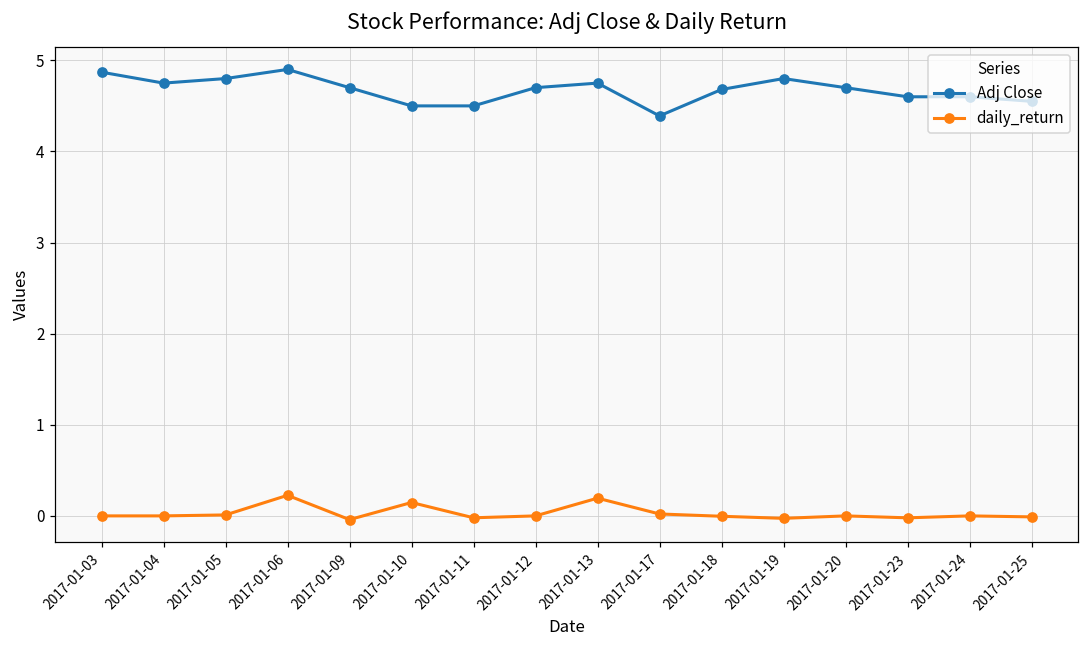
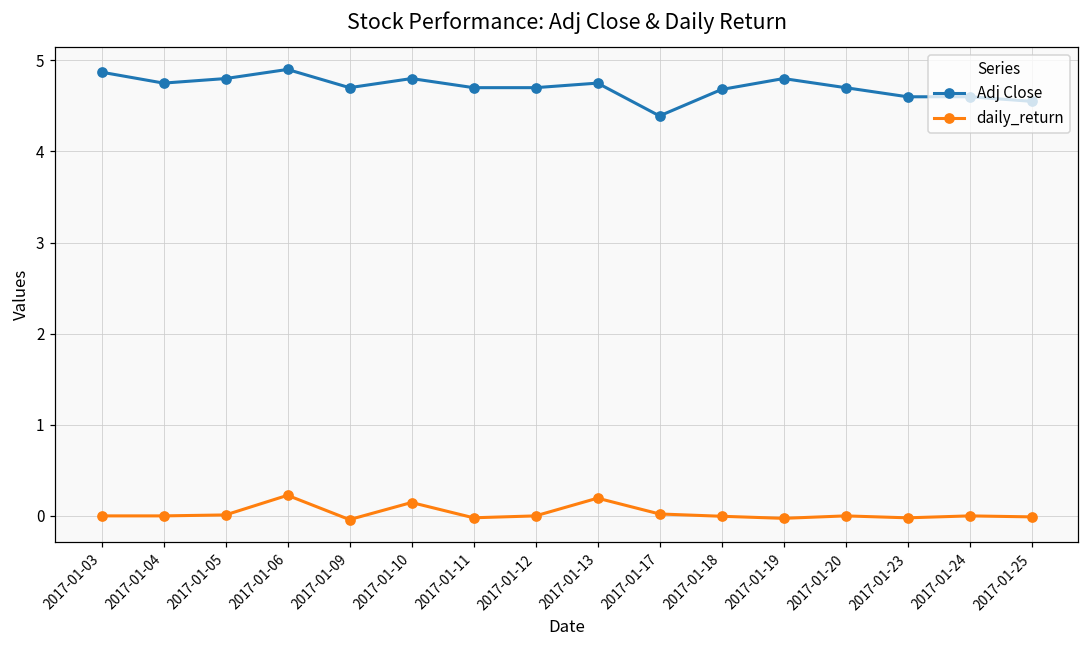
Adj Close, 2017-01-10: 4.5 -> 4.8
Adj Close, 2017-01-11: 4.5 -> 4.7
